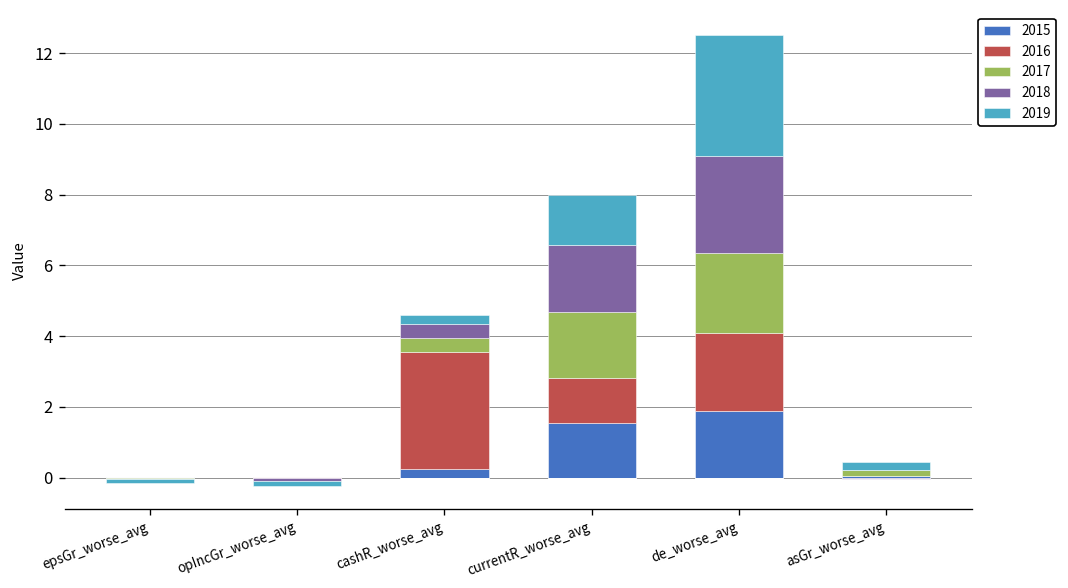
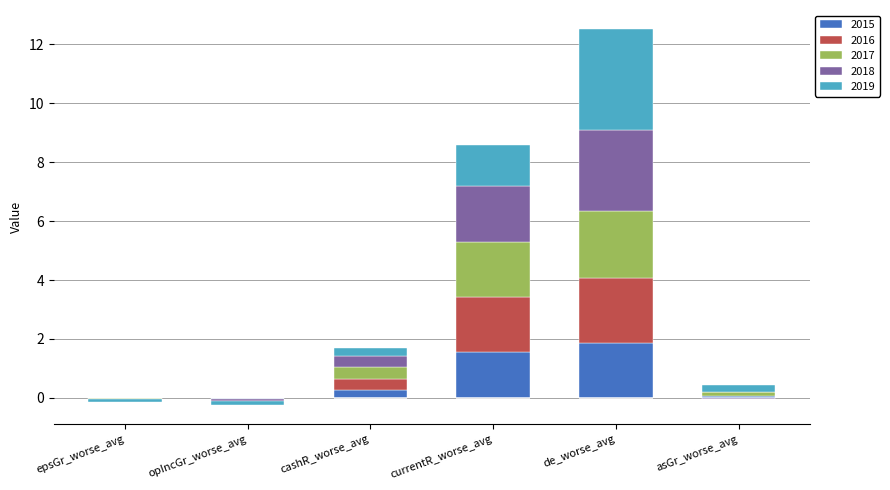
2016, cashR_worse_avg: 3.3 -> 0.4
2016, currentR_worse_avg: 1.3 -> 1.9
